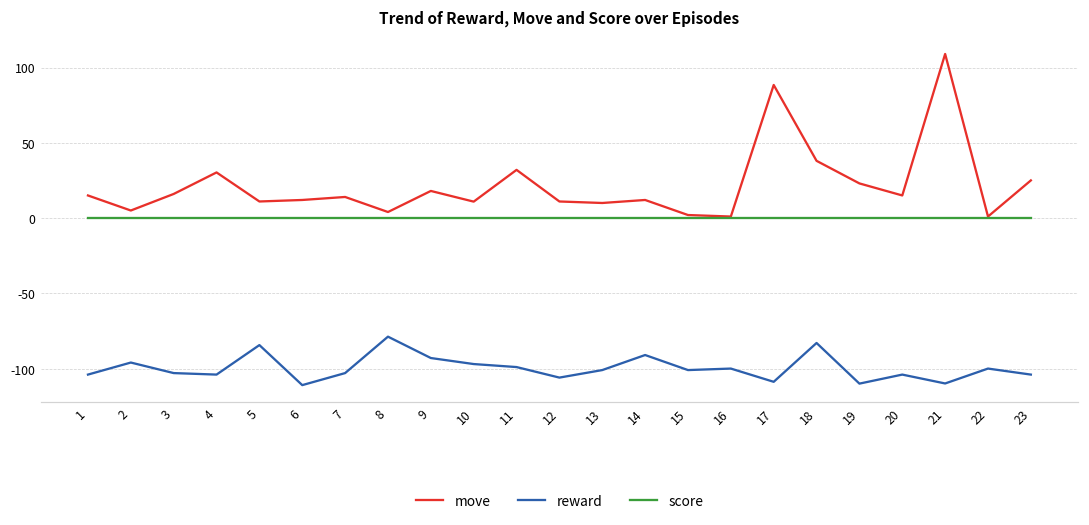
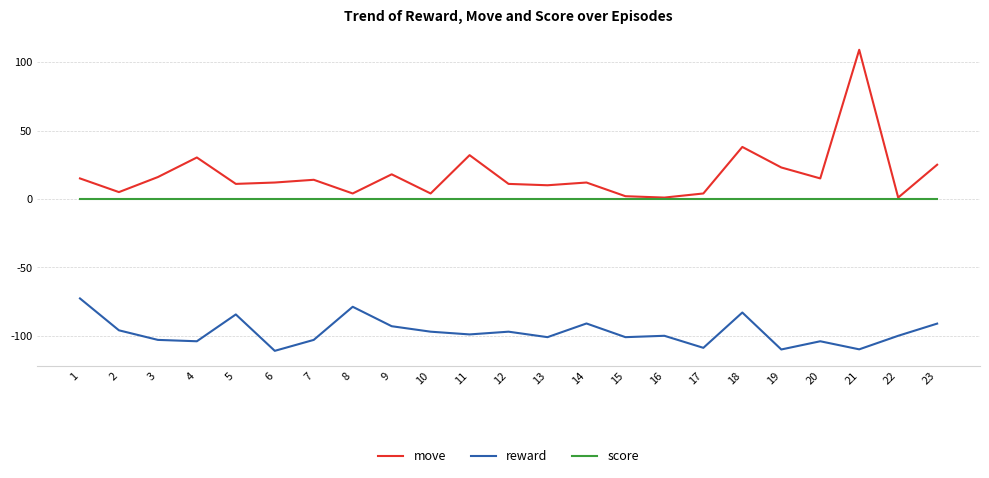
reward, 1: -104 -> -73
move, 10: 11 -> 4
reward, 12: -106 -> -97
move, 17: 88 -> 4
reward, 23: -104 -> -91
